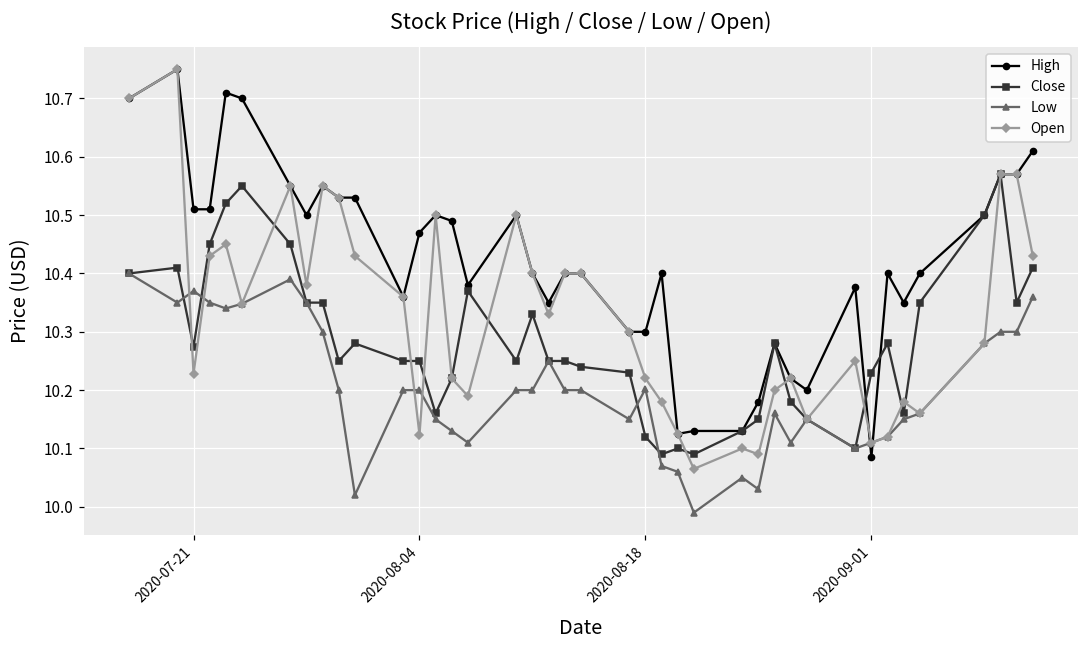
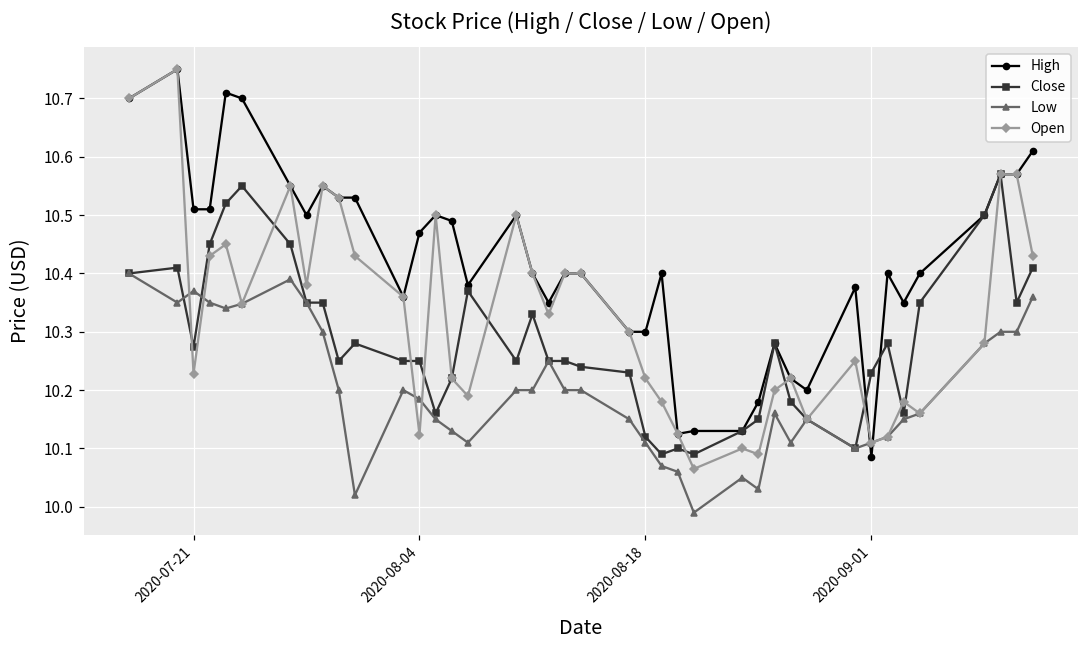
Low, 2020-08-04: 10.20 -> 10.18
Low, 2020-08-18: 10.20 -> 10.11
